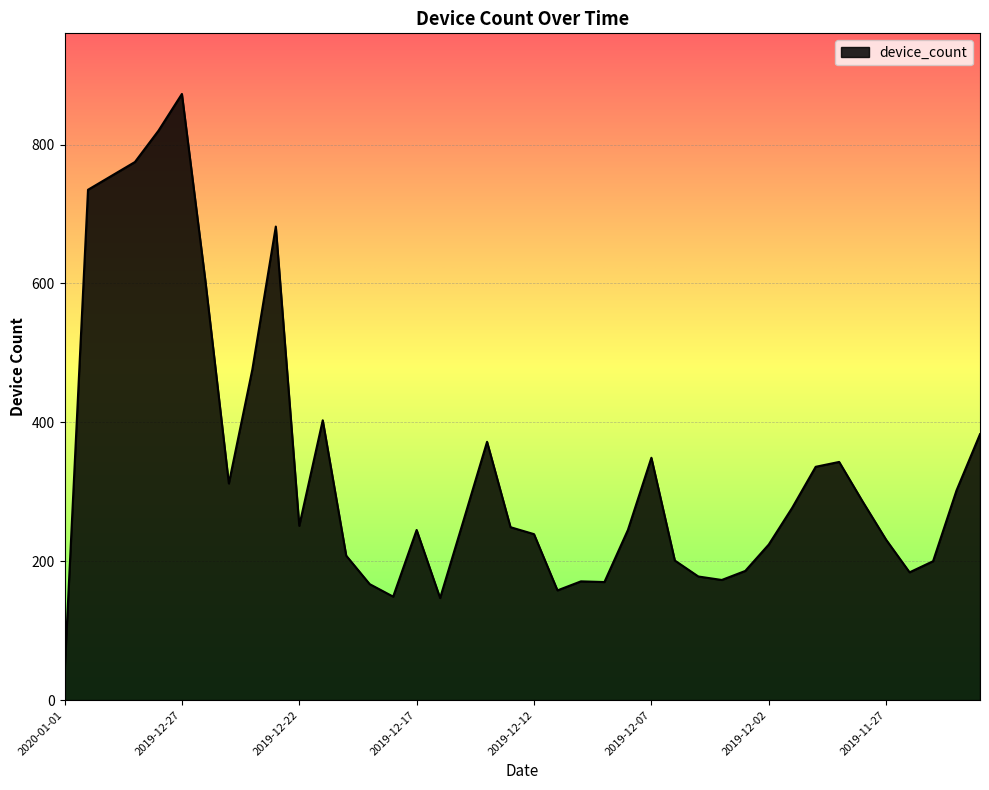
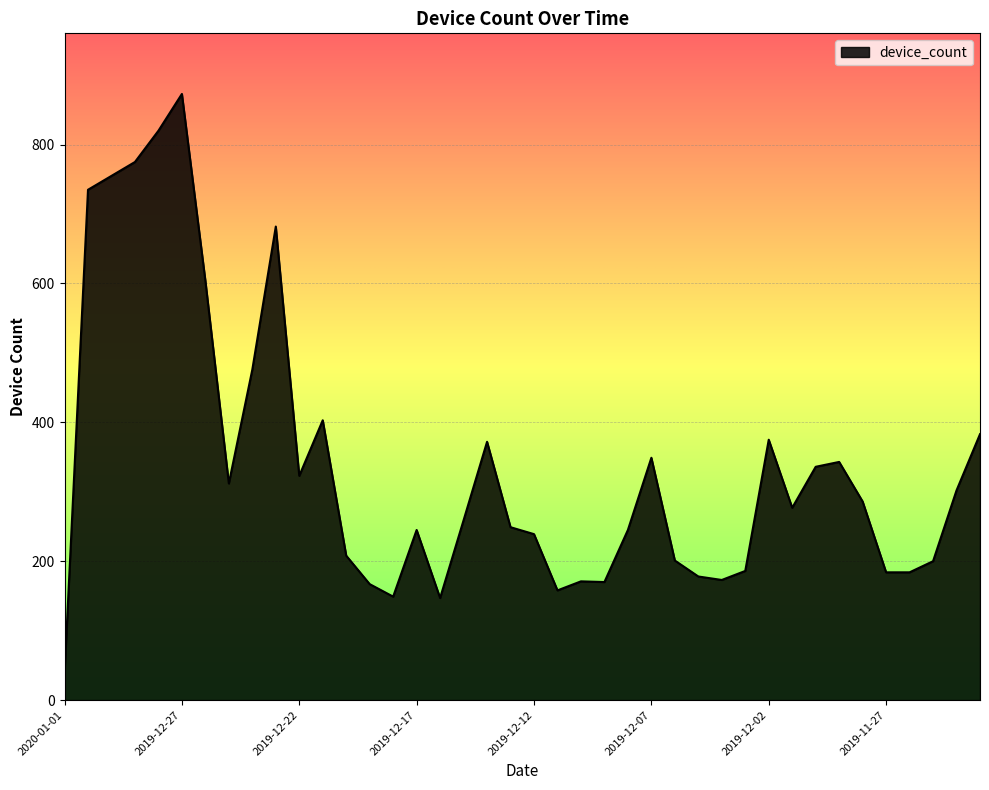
2019-12-22: 250 -> 320
2019-12-02: 220 -> 380
2019-11-27: 230 -> 180
